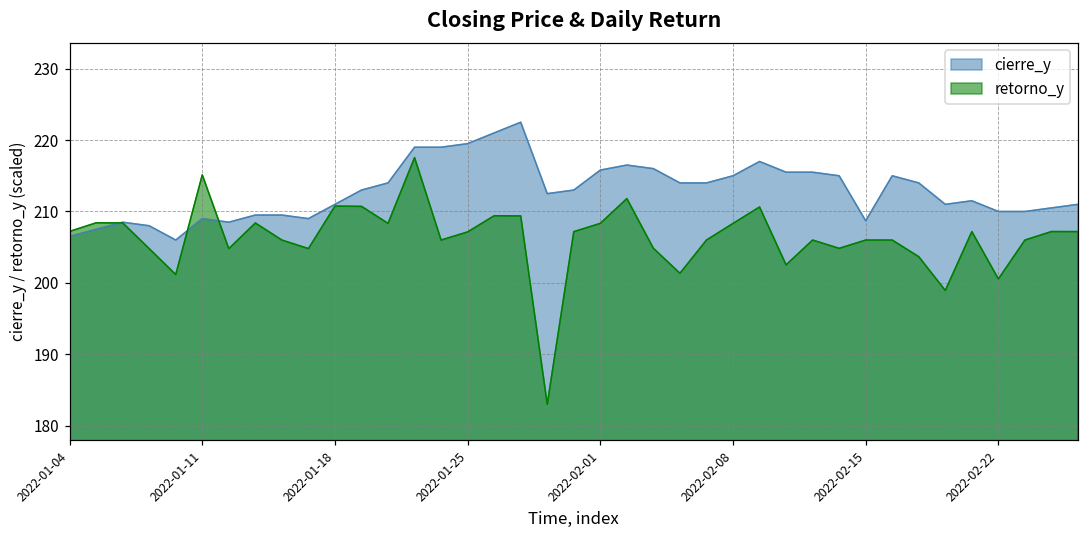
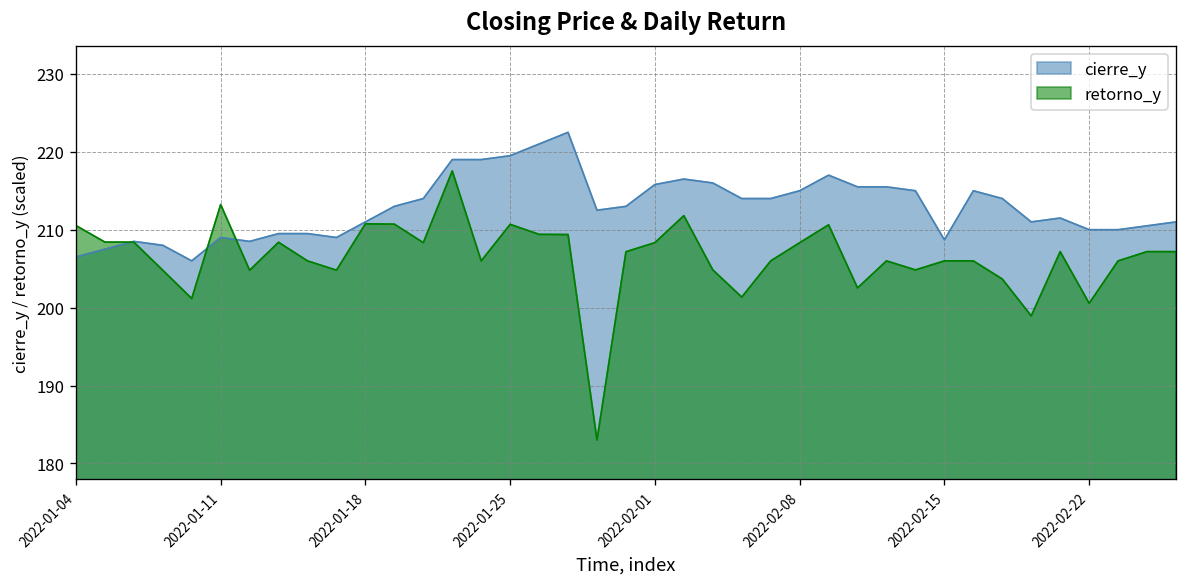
retorno_y, 2022-01-04: 207 -> 211
retorno_y, 2022-01-11: 215 -> 213
retorno_y, 2022-01-25: 207 -> 211
